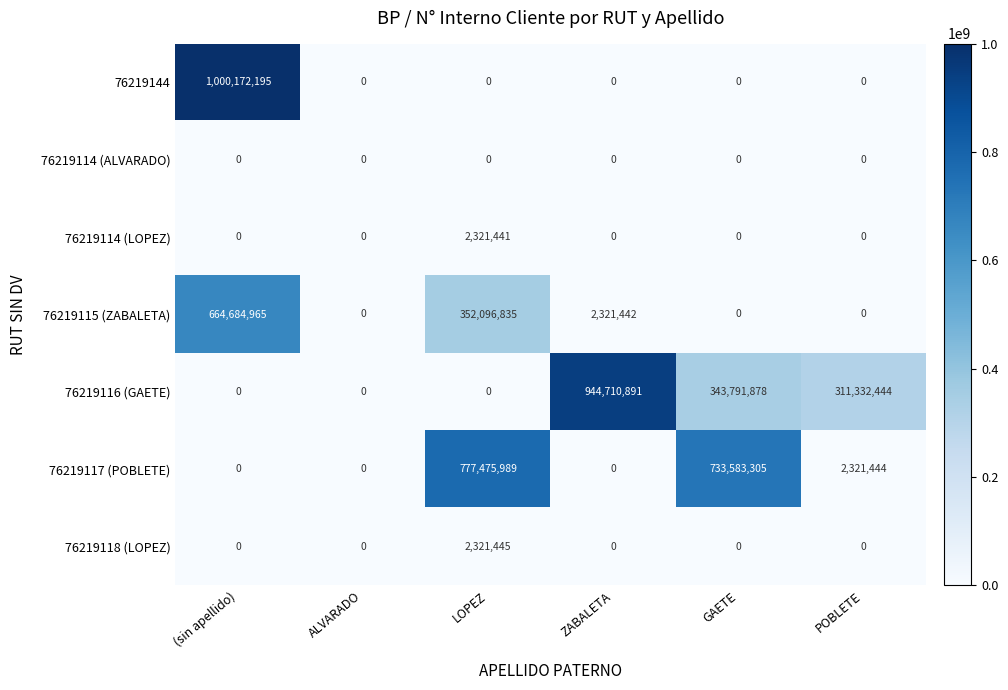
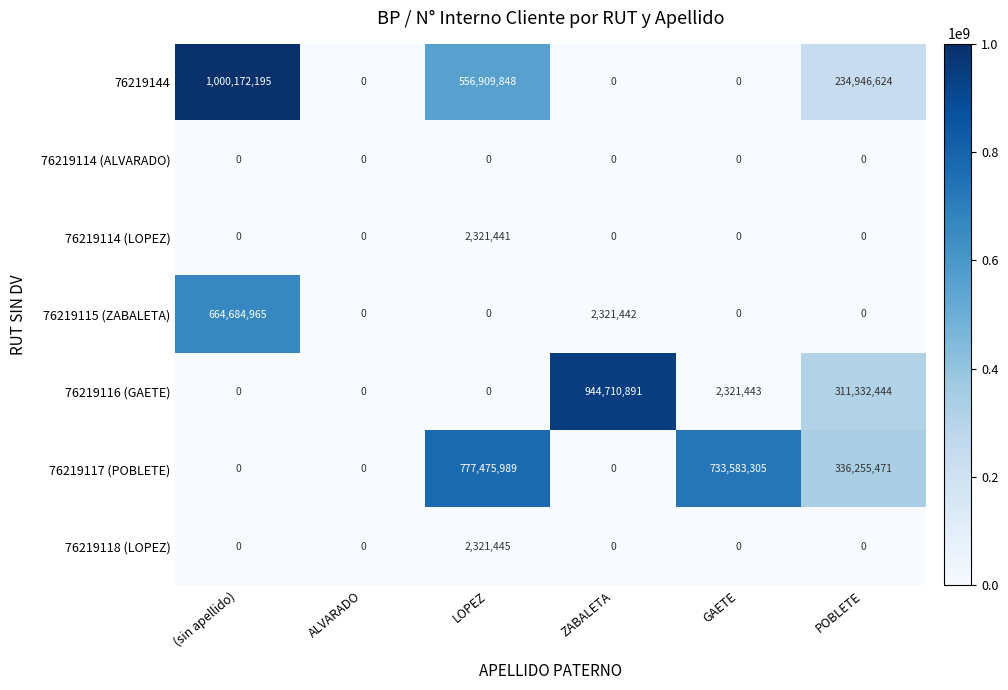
76219144, LOPEZ: 0 -> 556,909,848
76219144, POBLETE: 0 -> 234,946,624
76219115 (ZABALETA), LOPEZ: 352,096,835 -> 0
76219116 (GAETE), GAETE: 343,791,878 -> 2,321,443
76219117 (POBLETE), POBLETE: 2,321,444 -> 336,255,471
